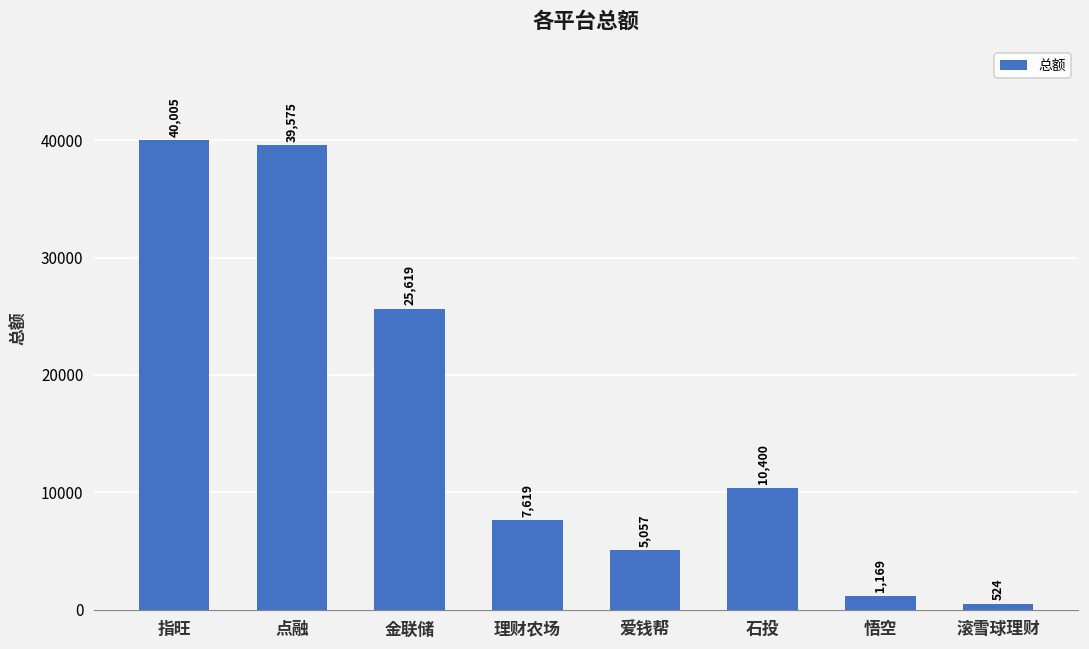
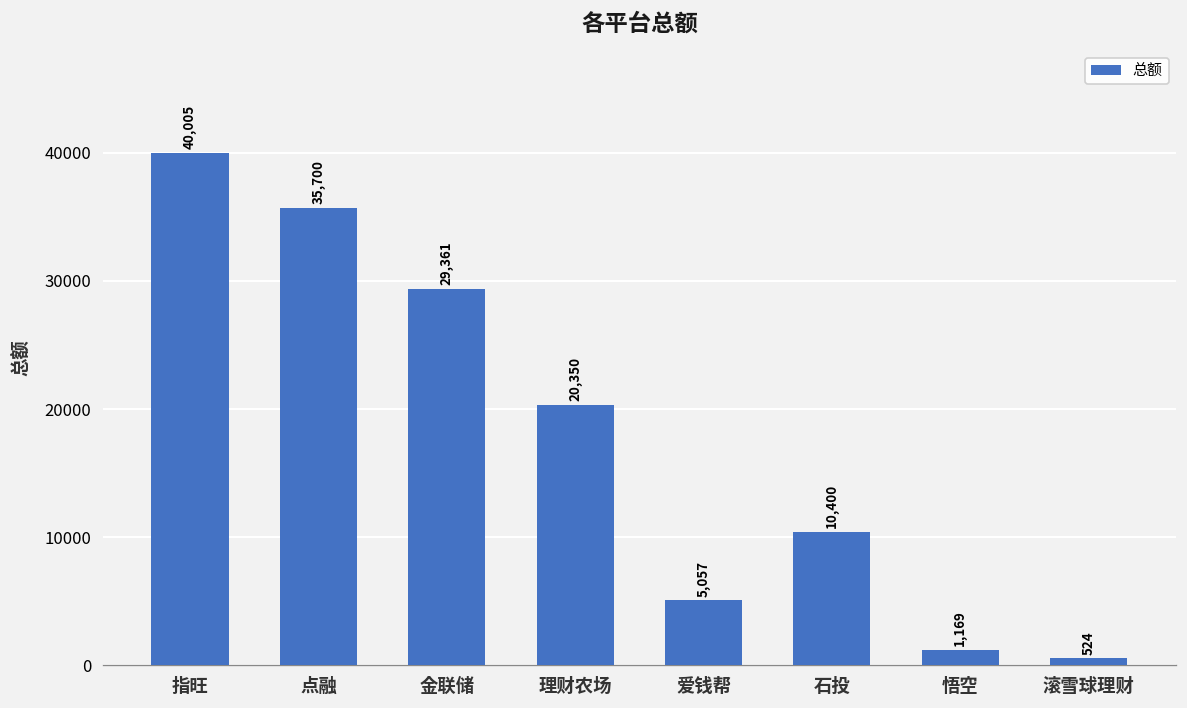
点融: 39,575 -> 35,700
金联储: 25,619 -> 29,361
理财农场: 7,619 -> 20,350
